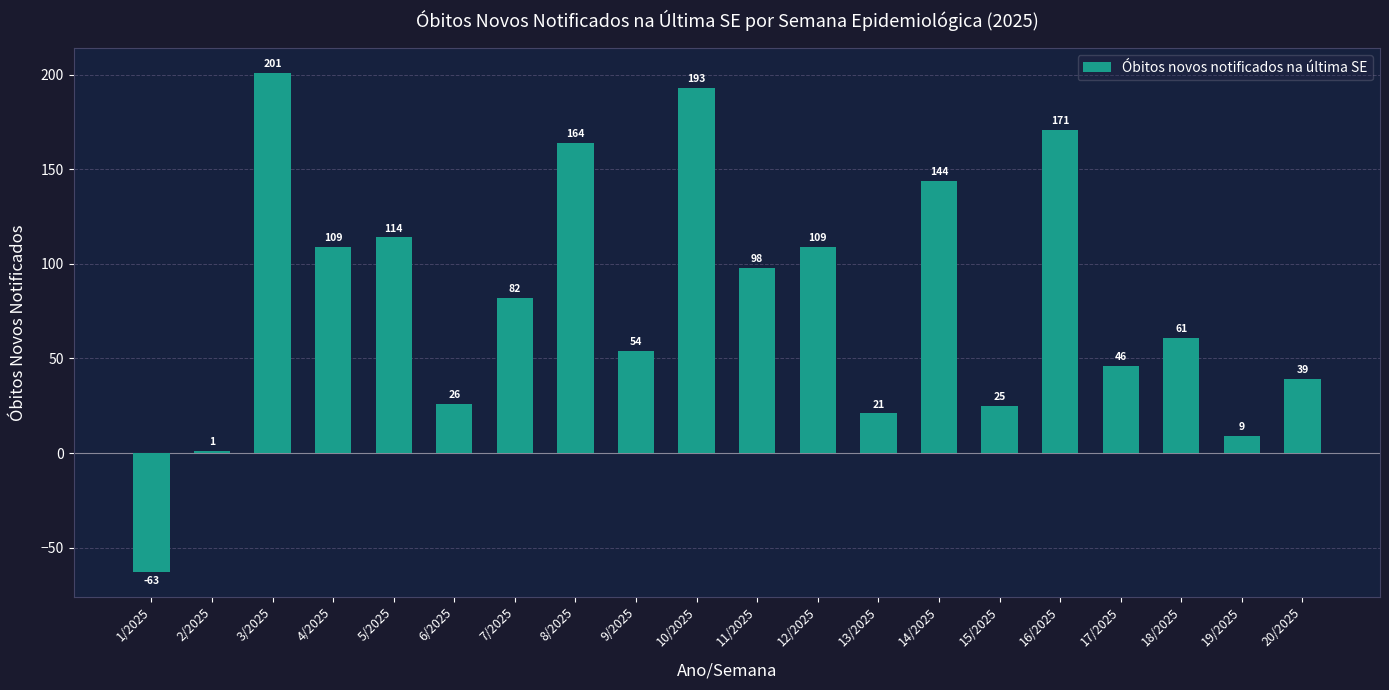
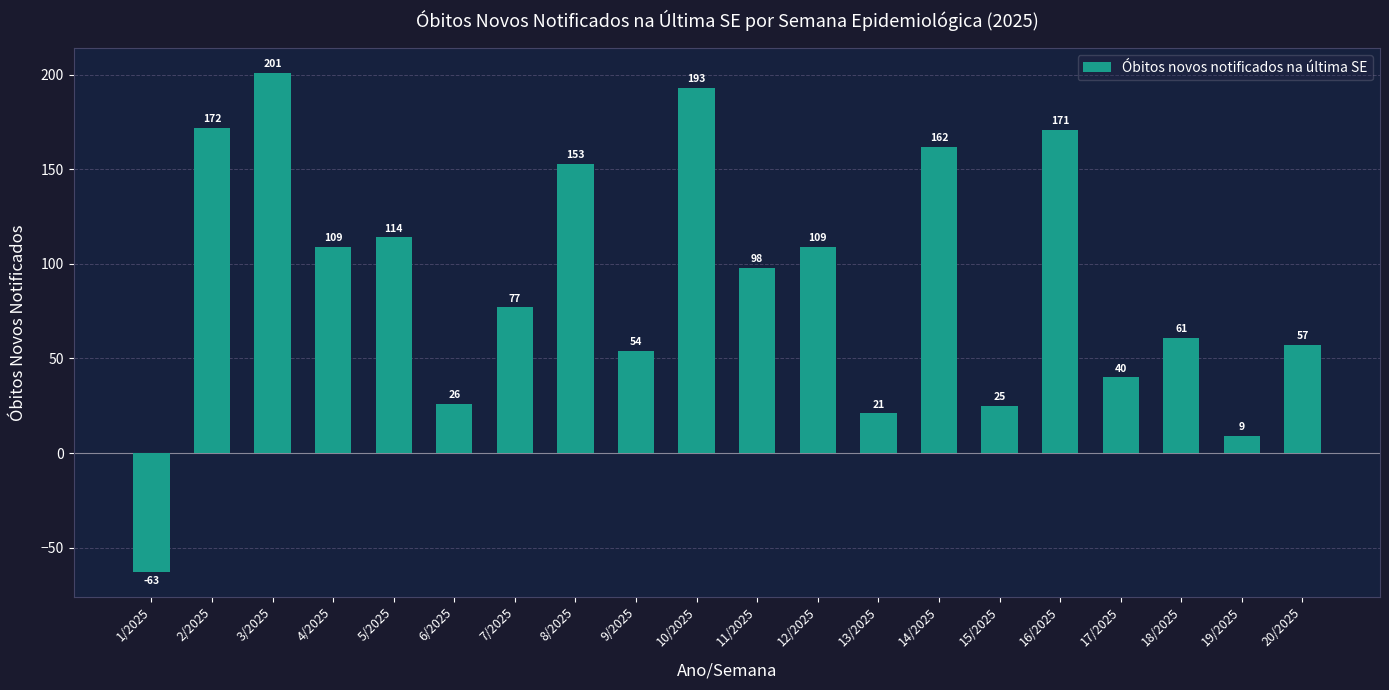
2/2025: 1 -> 172
7/2025: 82 -> 77
8/2025: 164 -> 153
14/2025: 144 -> 162
17/2025: 46 -> 40
20/2025: 39 -> 57
